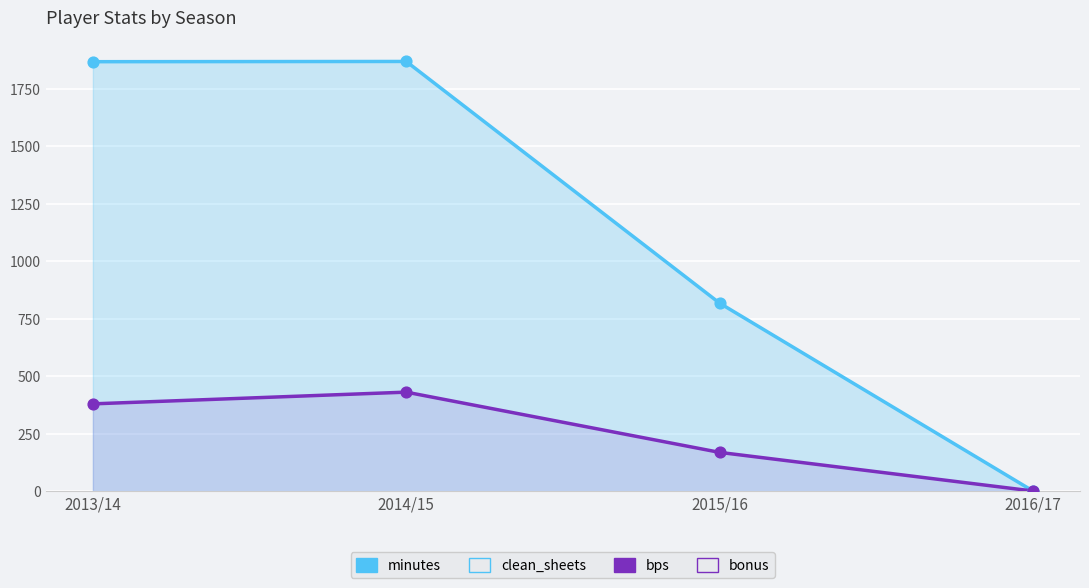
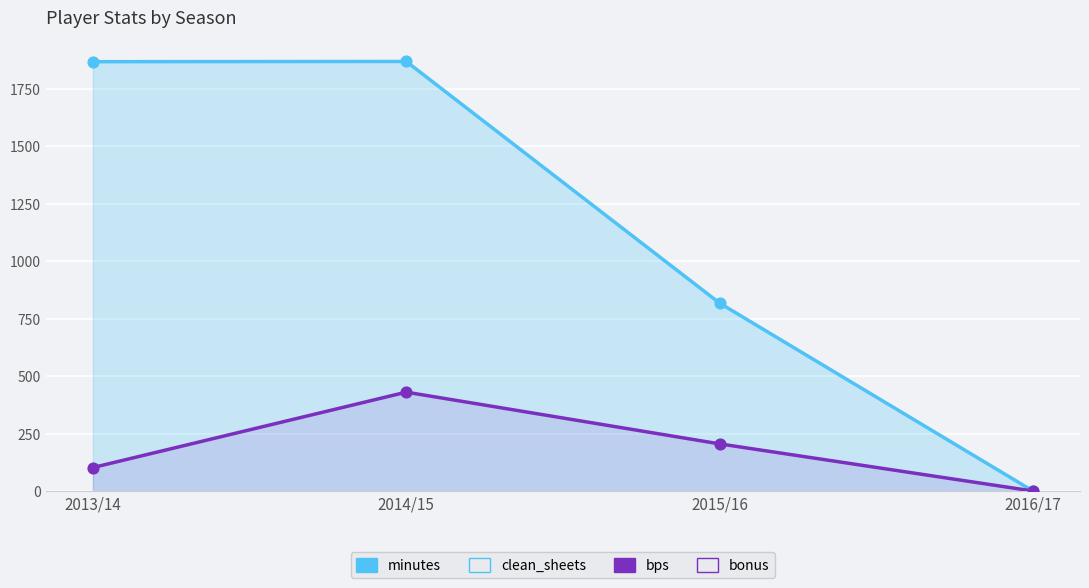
bps, 2013/14: 380 -> 100
bps, 2015/16: 170 -> 210
